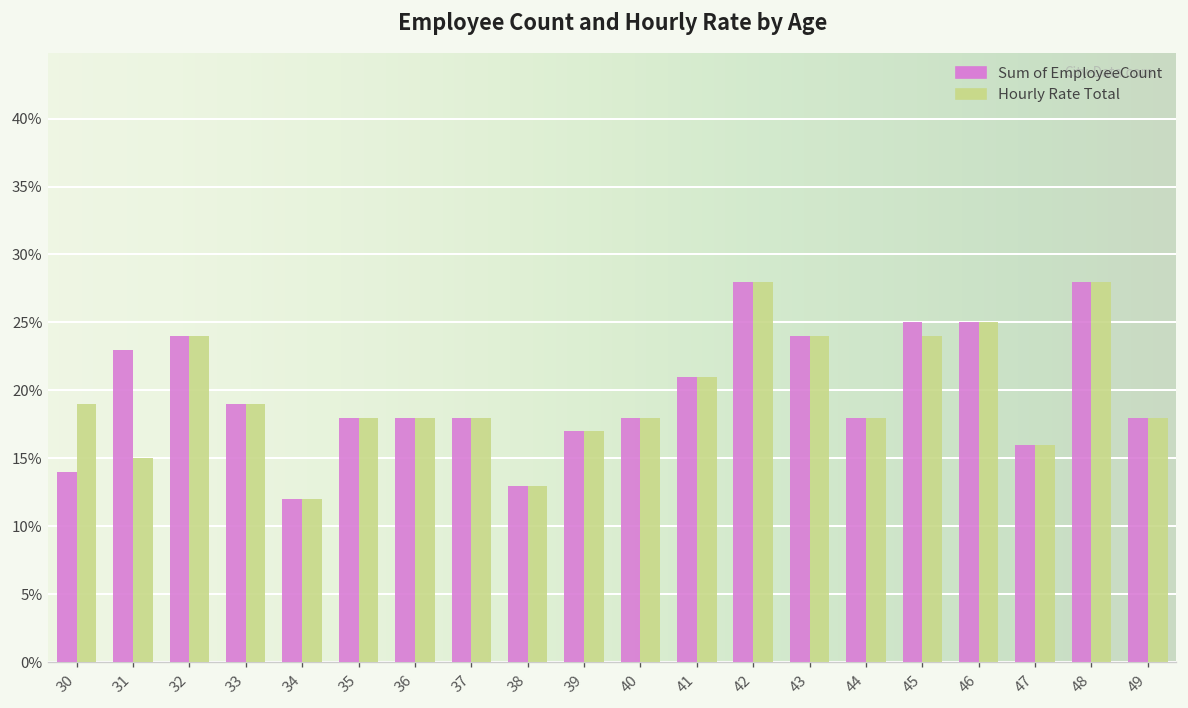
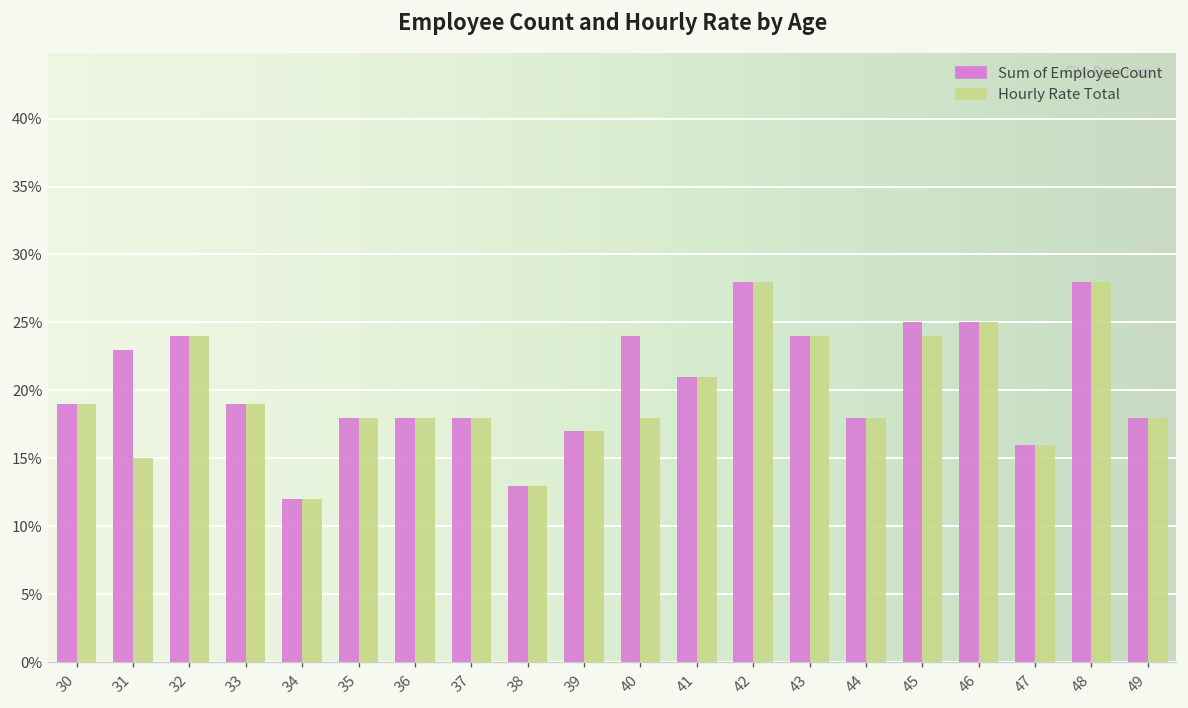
Sum of EmployeeCount, 30: 14% -> 19%
Sum of EmployeeCount, 40: 18% -> 24%
